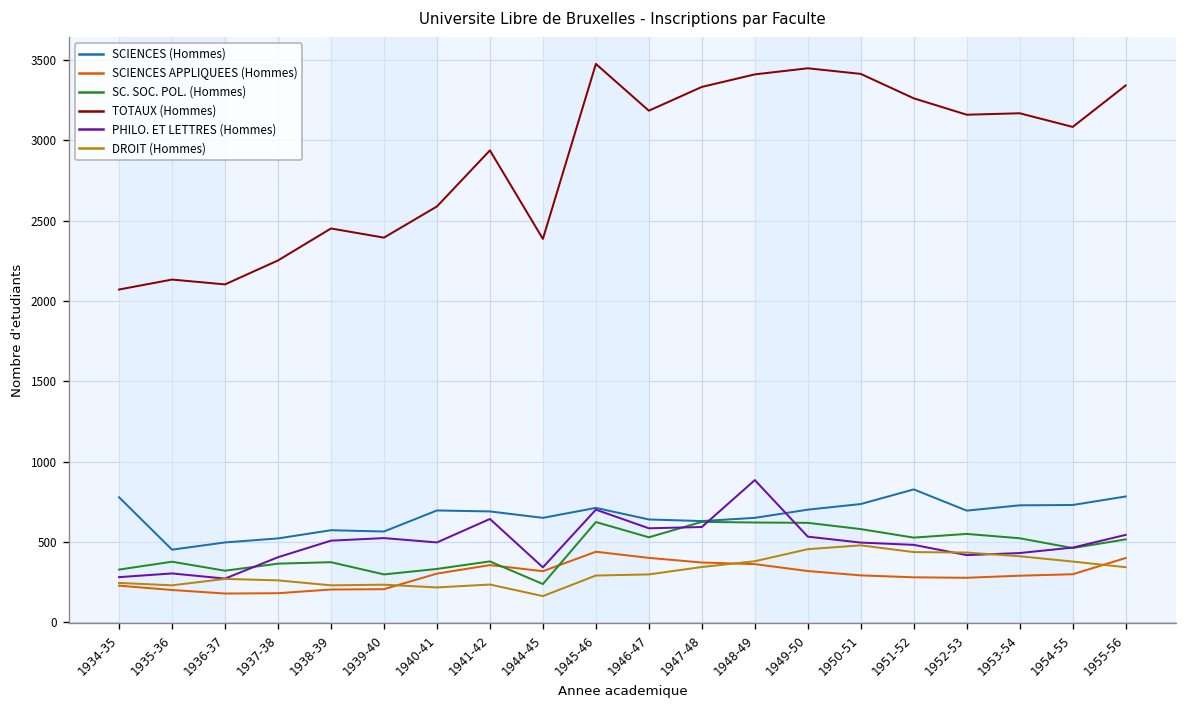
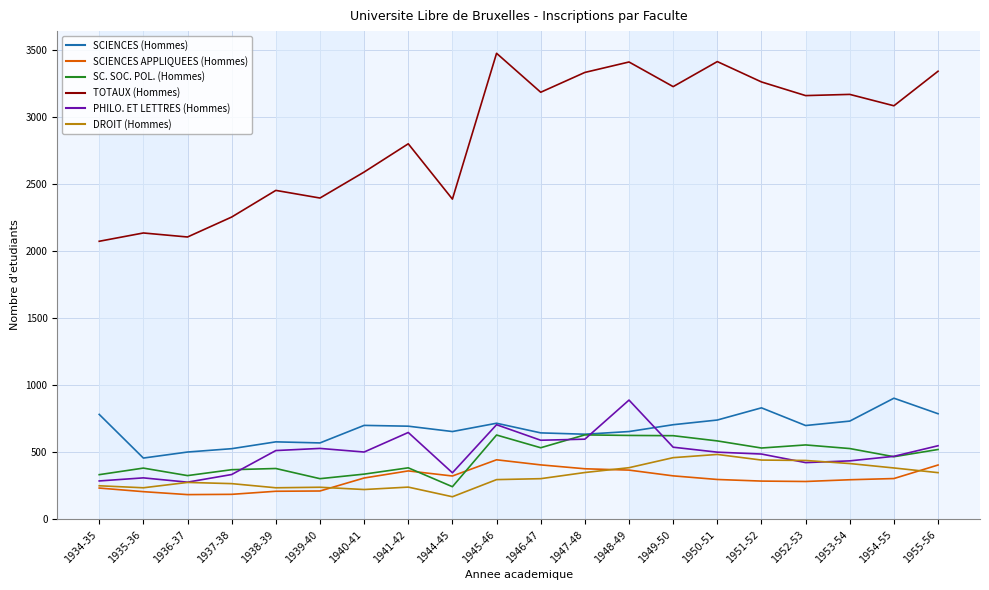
PHILO. ET LETTRES (Hommes), 1937-38: 410 -> 330
TOTAUX (Hommes), 1941-42: 2940 -> 2800
TOTAUX (Hommes), 1949-50: 3450 -> 3230
SCIENCES (Hommes), 1954-55: 730 -> 900
